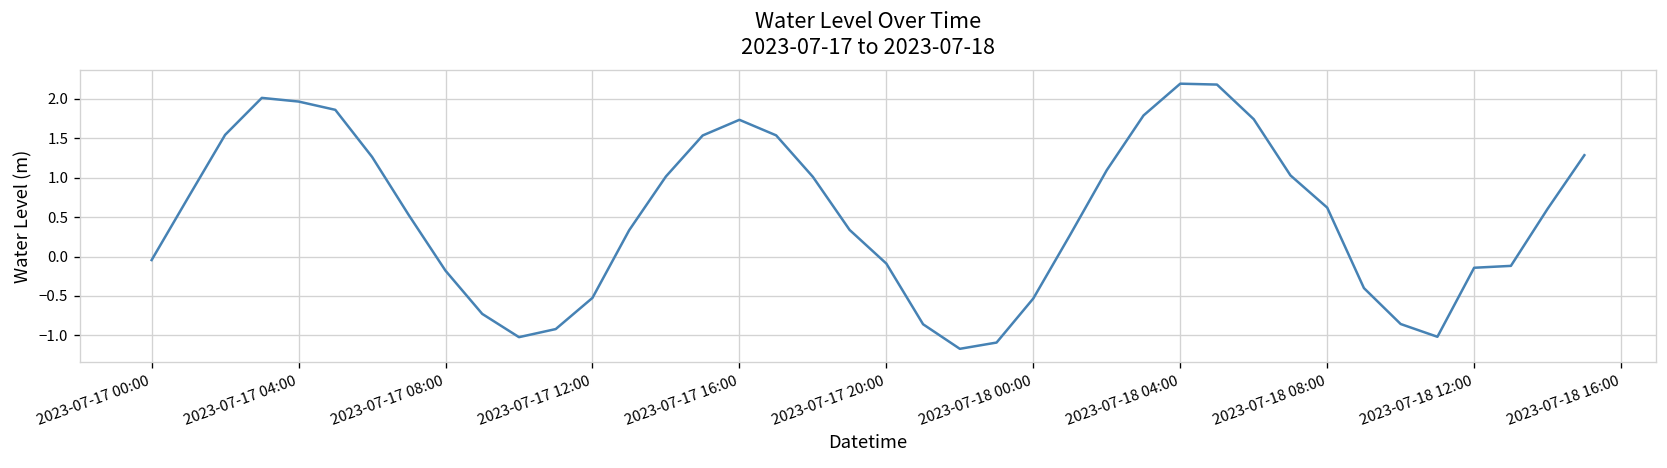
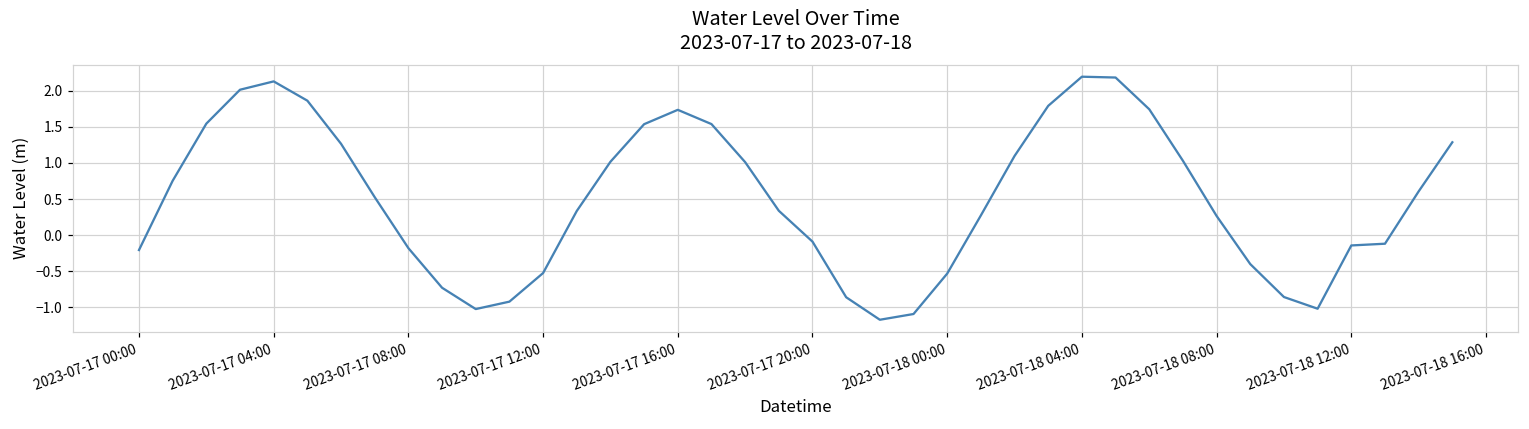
2023-07-17 00:00: 0.0 -> -0.2
2023-07-17 04:00: 2.0 -> 2.1
2023-07-18 08:00: 0.6 -> 0.3
